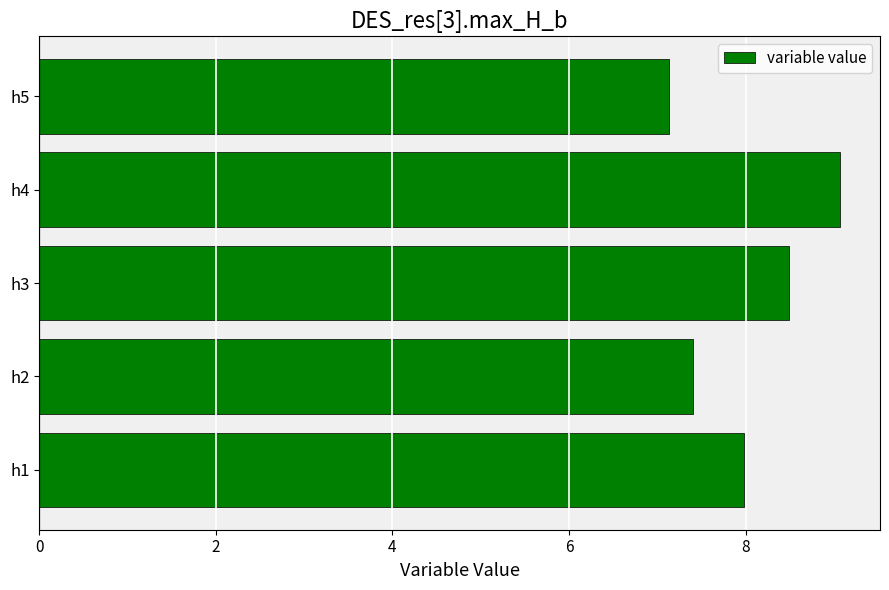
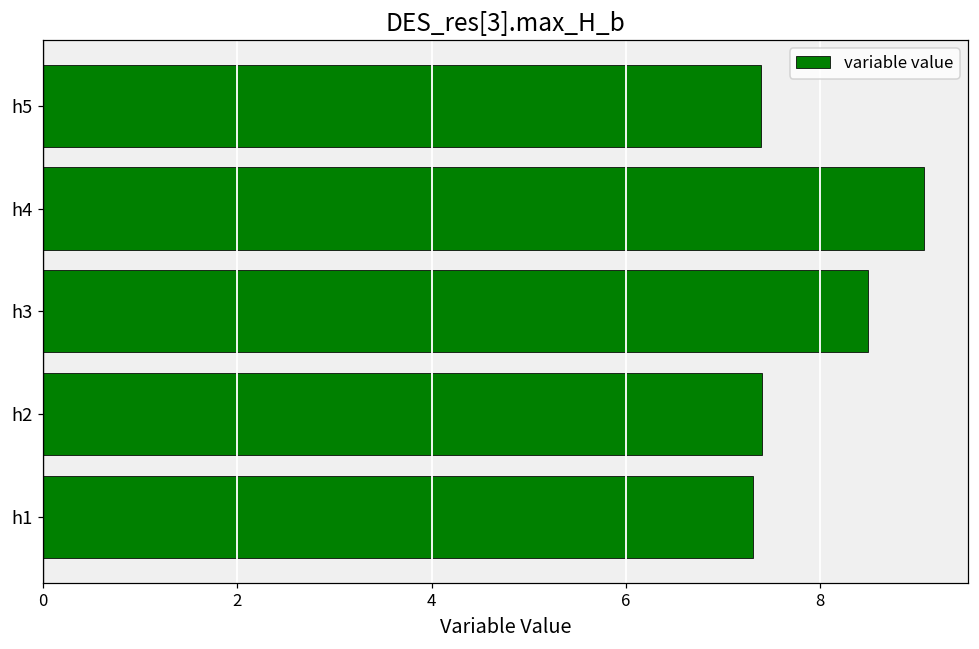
h5: 7.1 -> 7.4
h1: 8.0 -> 7.3
